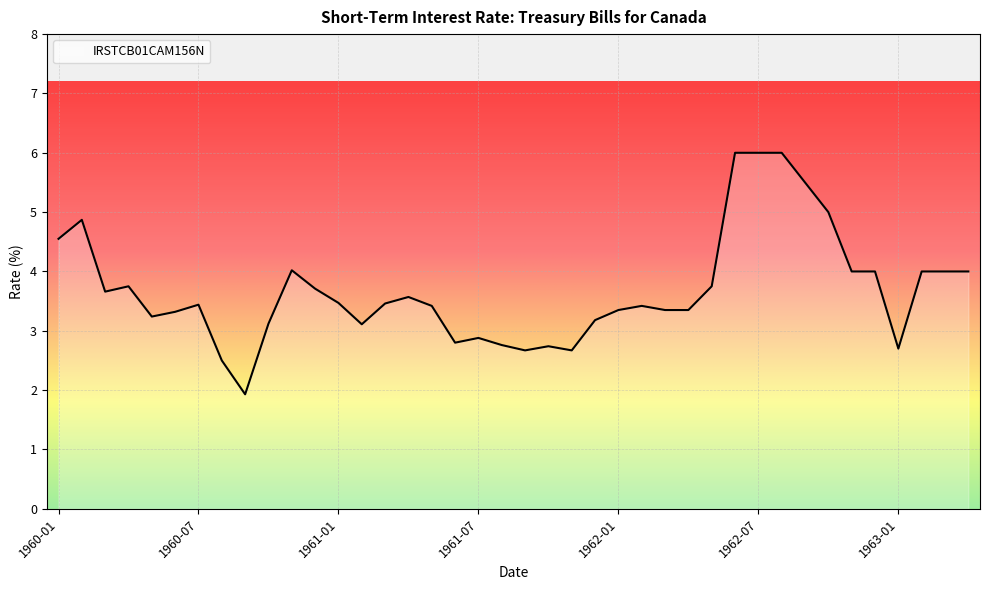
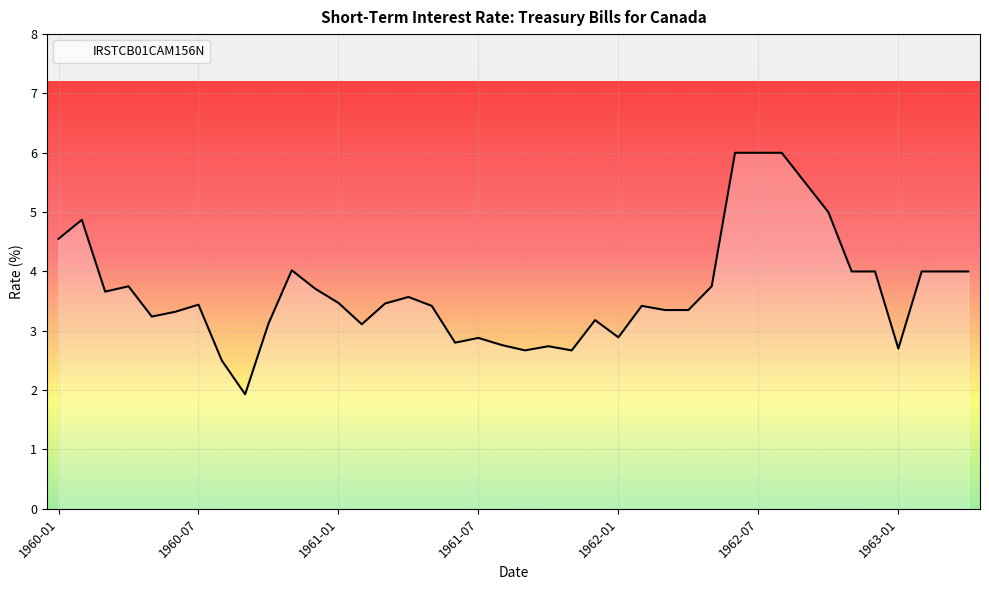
1962-01: 3.4 -> 2.9
